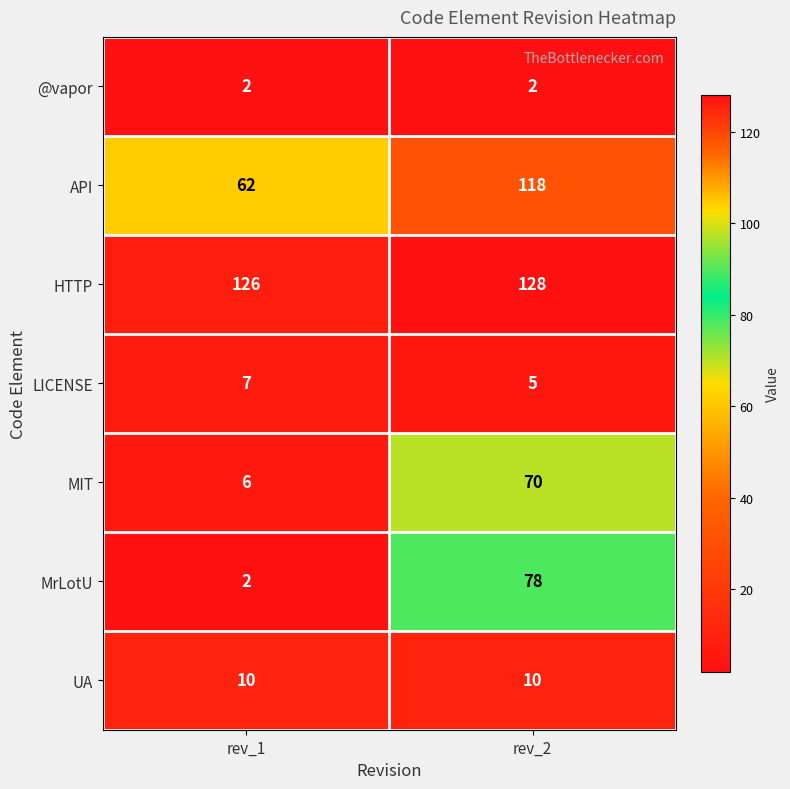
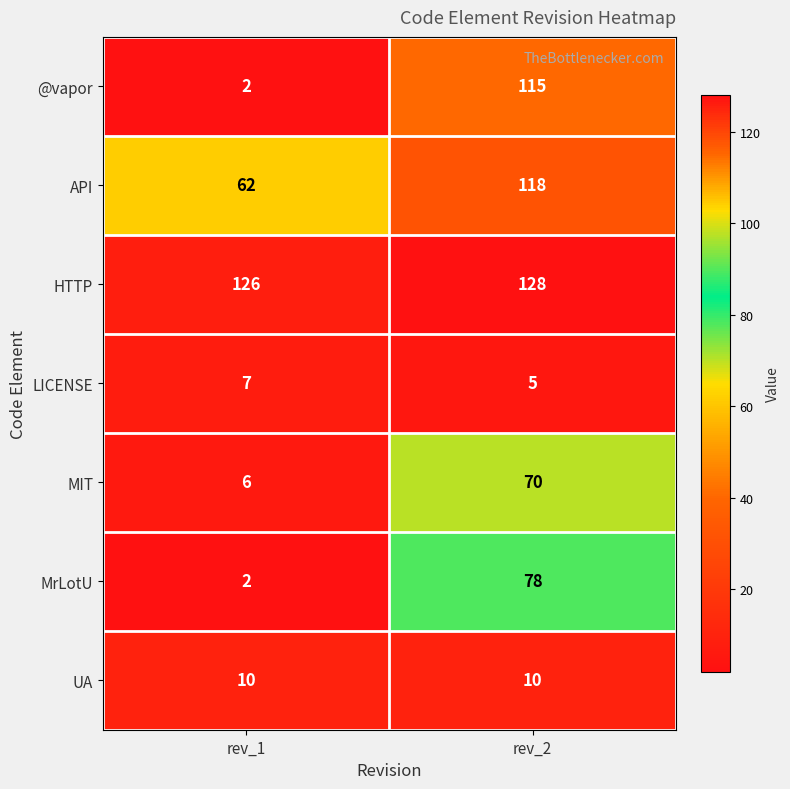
@vapor, rev_2: 2 -> 115
